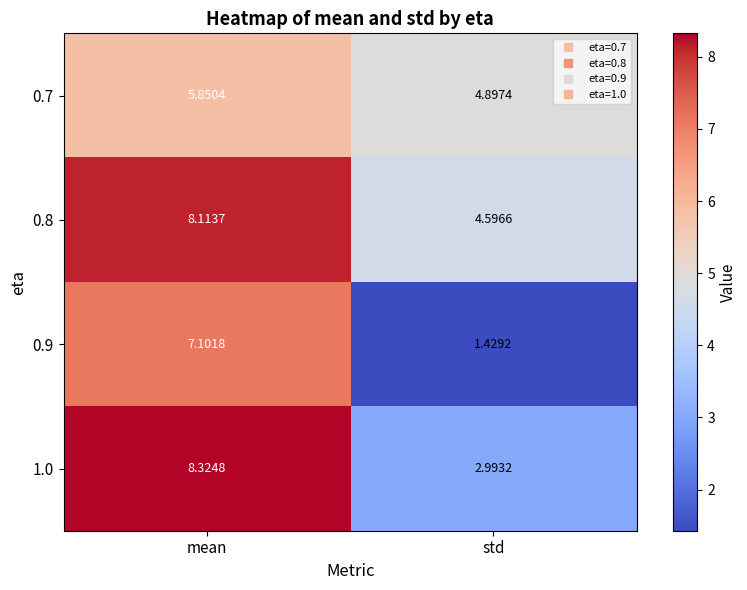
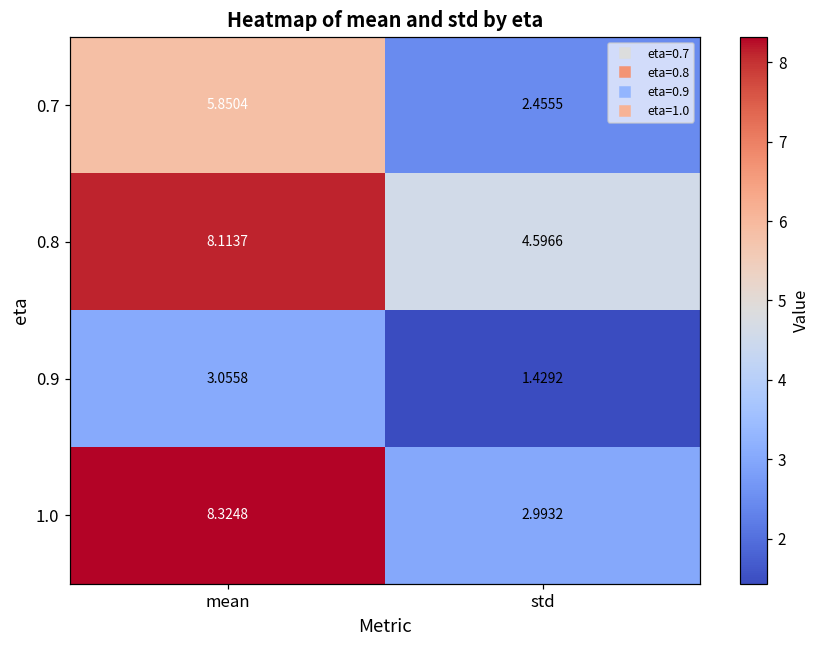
0.7, std: 4.8974 -> 2.4555
0.9, mean: 7.1018 -> 3.0558
